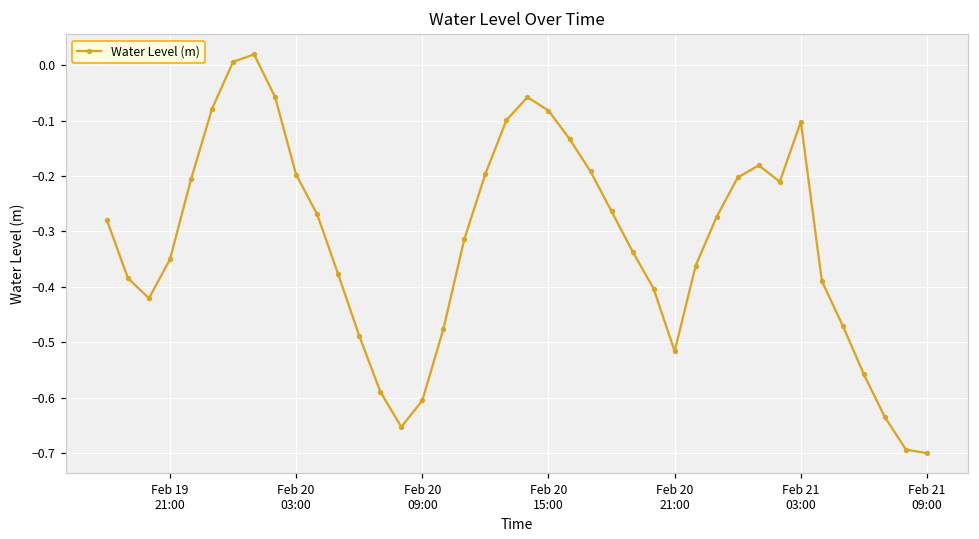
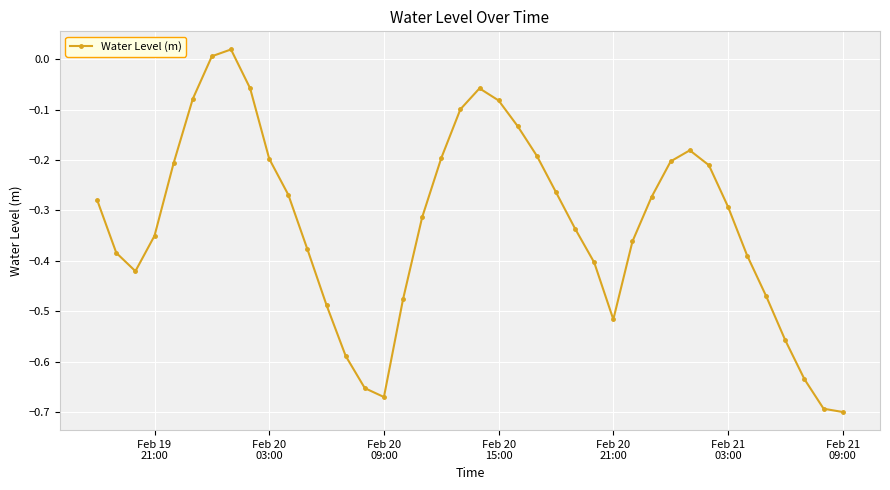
Feb 20 09:00: -0.60 -> -0.67
Feb 21 03:00: -0.10 -> -0.29
